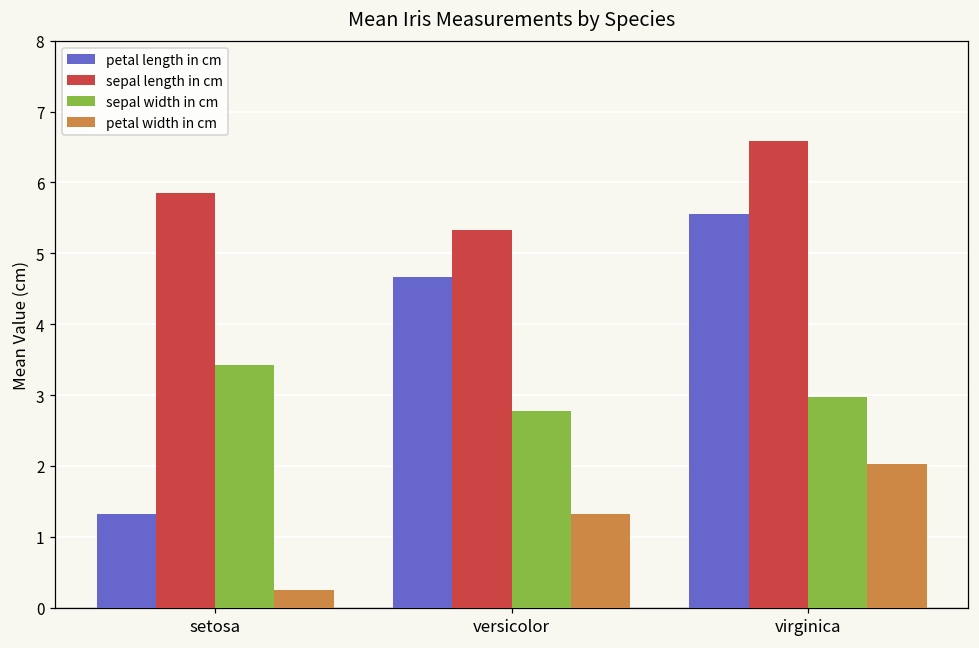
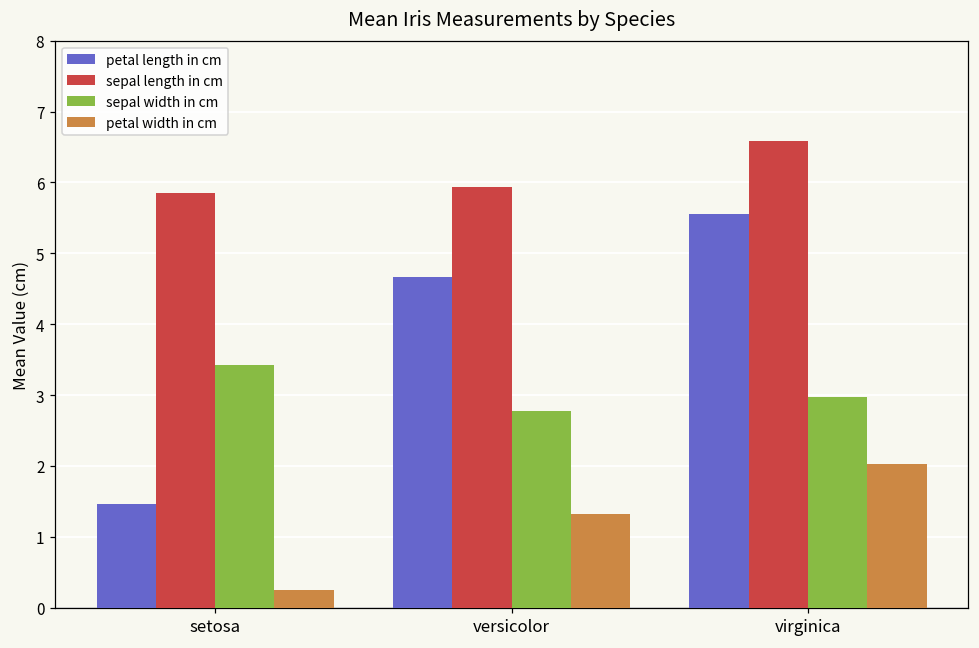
petal length in cm, setosa: 1.3 -> 1.5
sepal length in cm, versicolor: 5.3 -> 5.9
